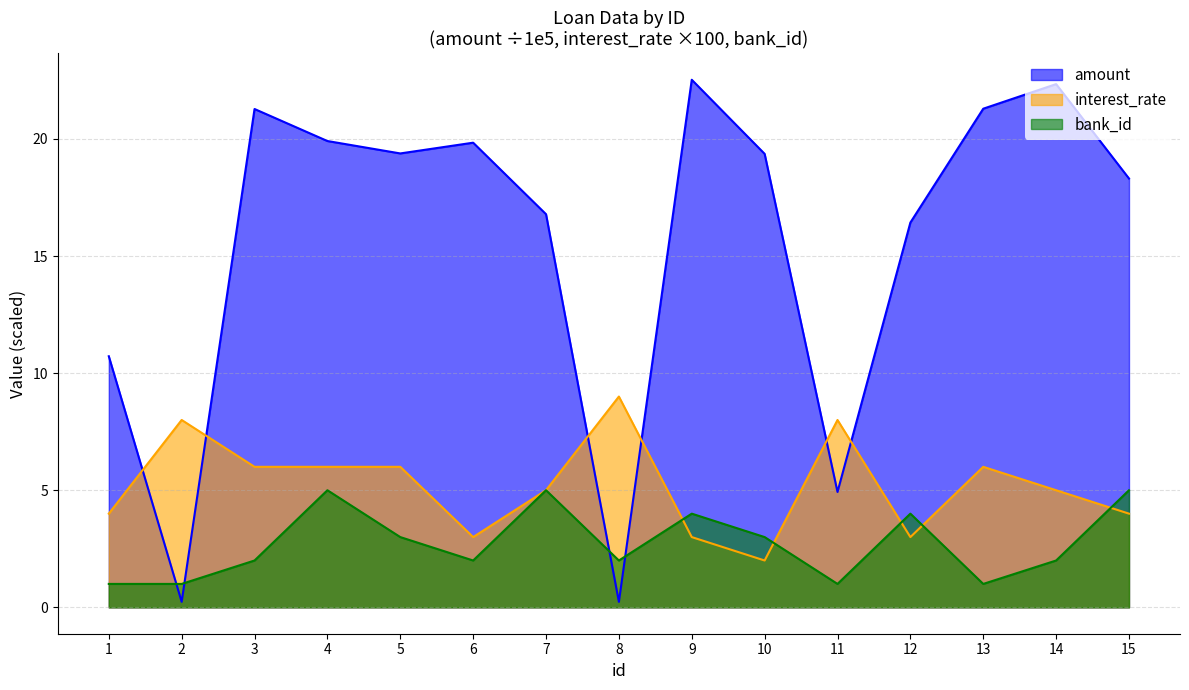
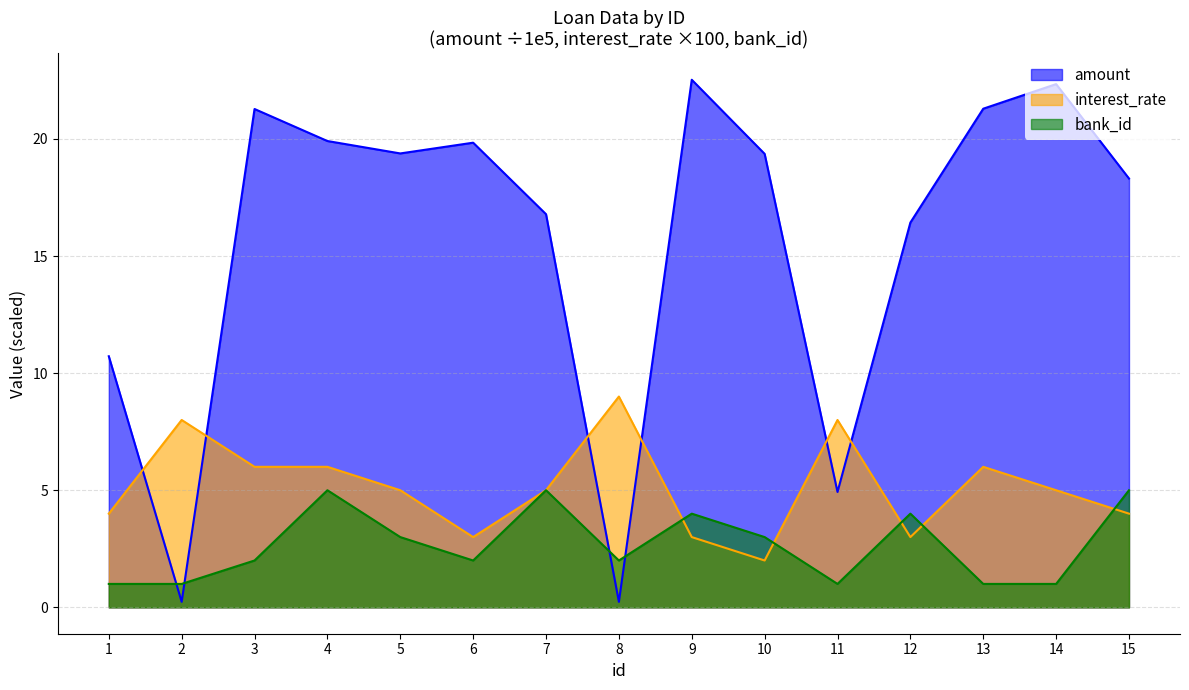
interest_rate, 5: 6.0 -> 5.0
bank_id, 14: 2 -> 1
